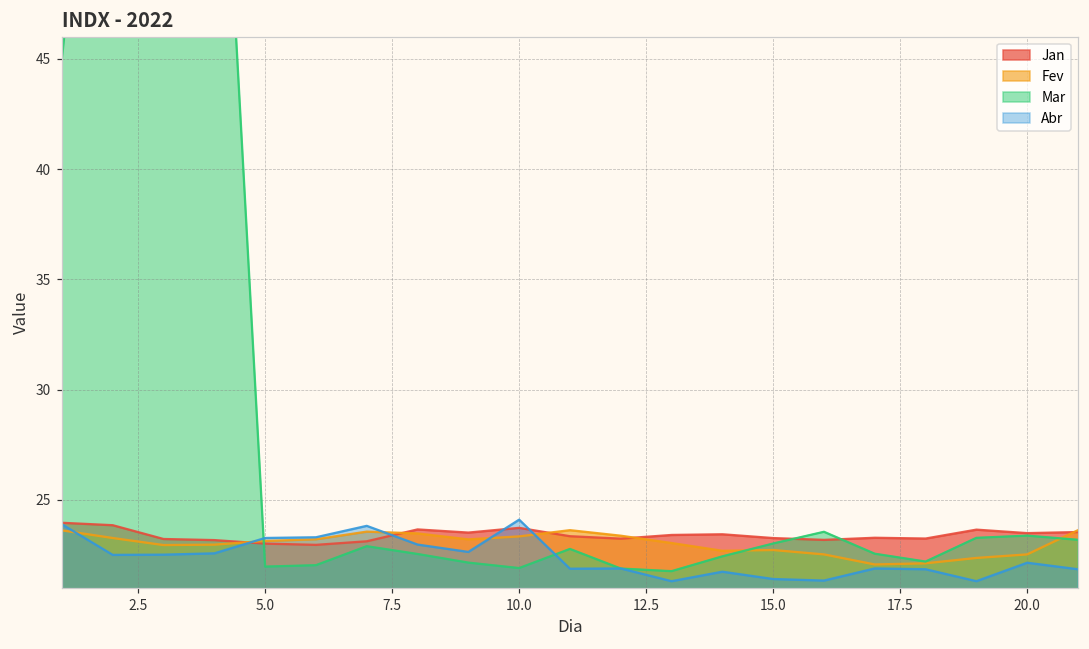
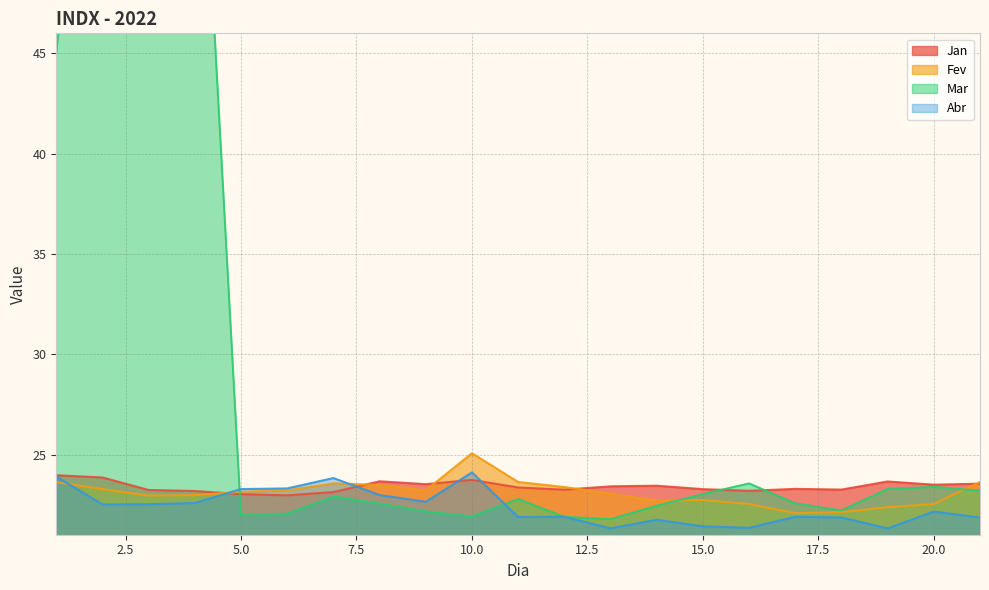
Fev, 10.0: 23.3 -> 25.1
